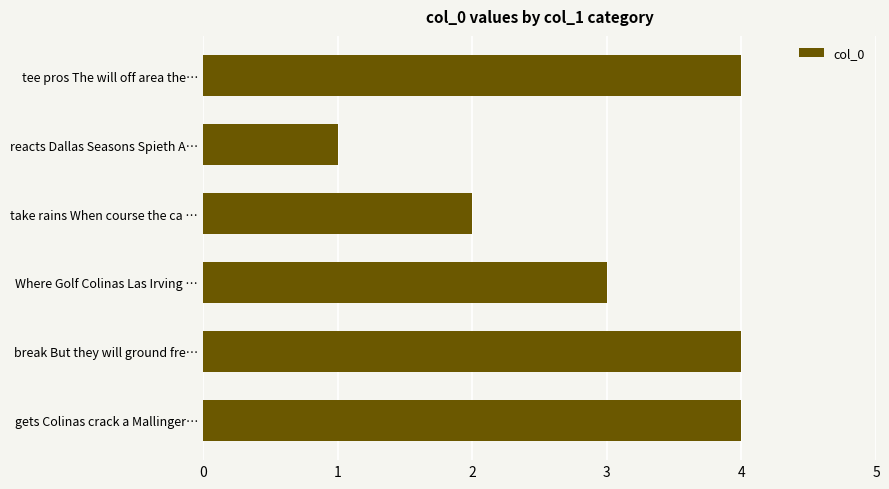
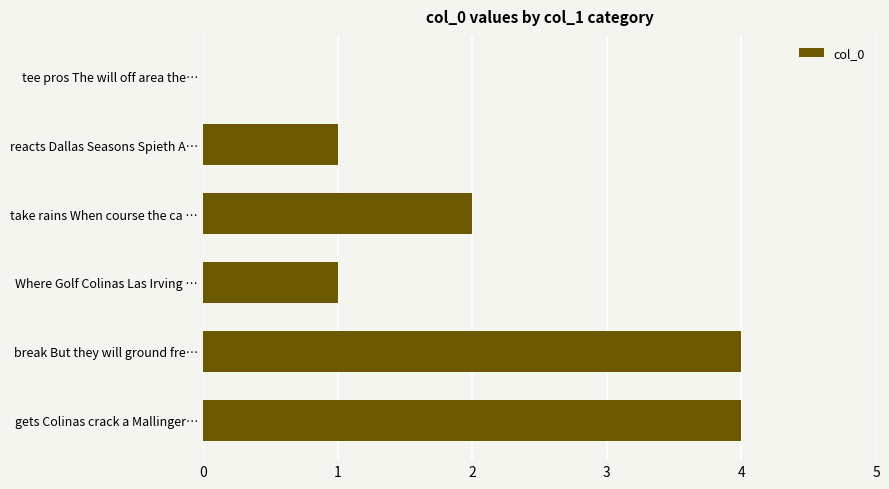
tee pros The will off area the…: 4 -> 0
Where Golf Colinas Las Irving …: 3 -> 1
